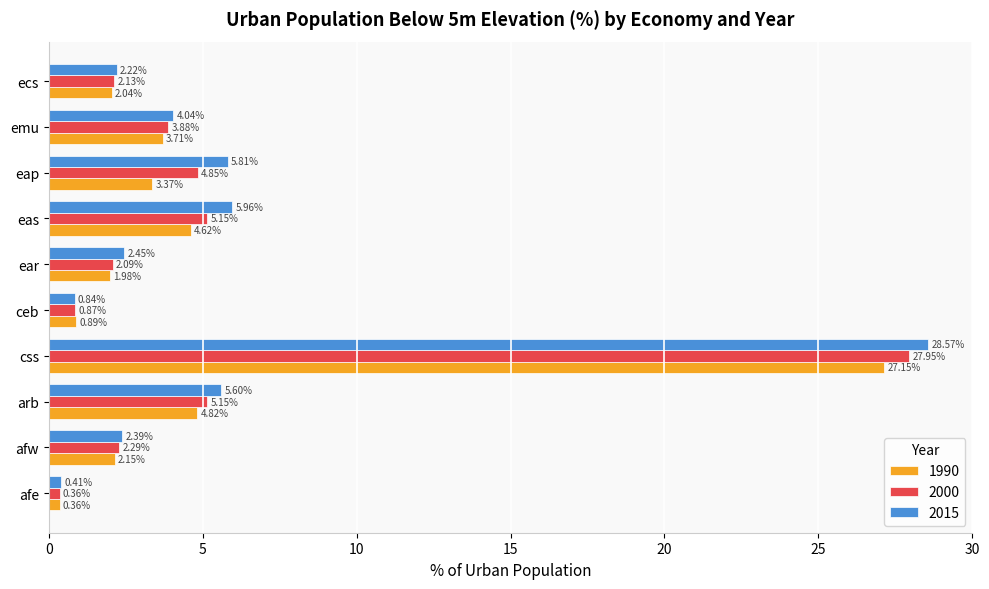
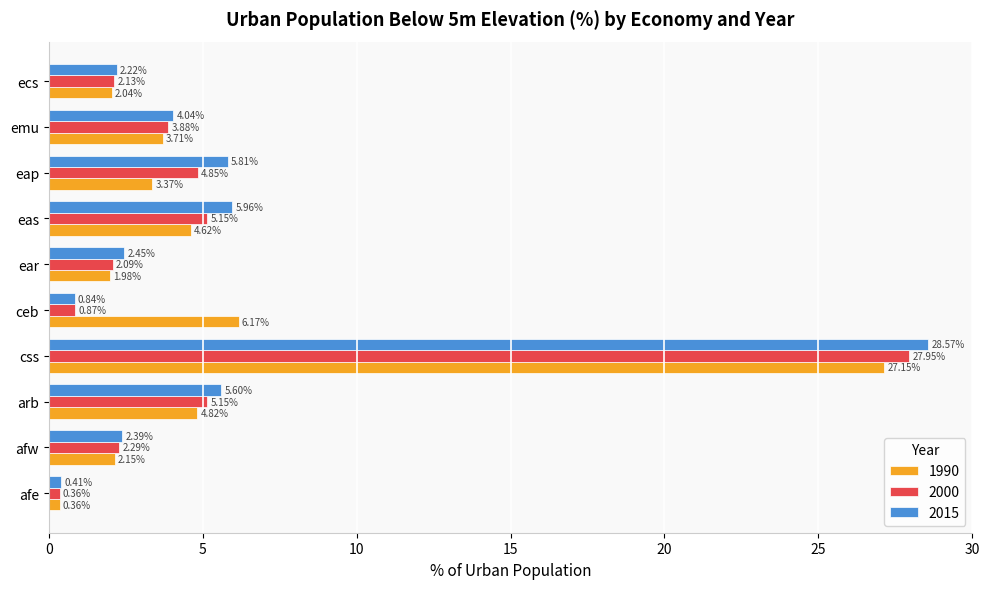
1990, ceb: 0.89% -> 6.17%
